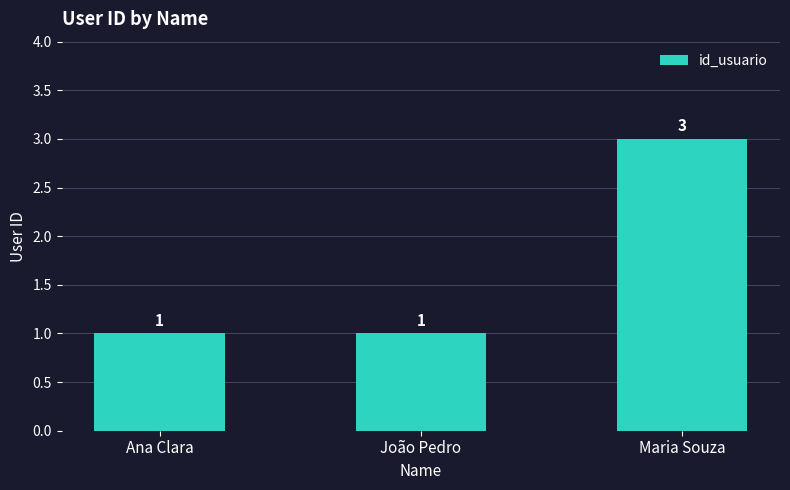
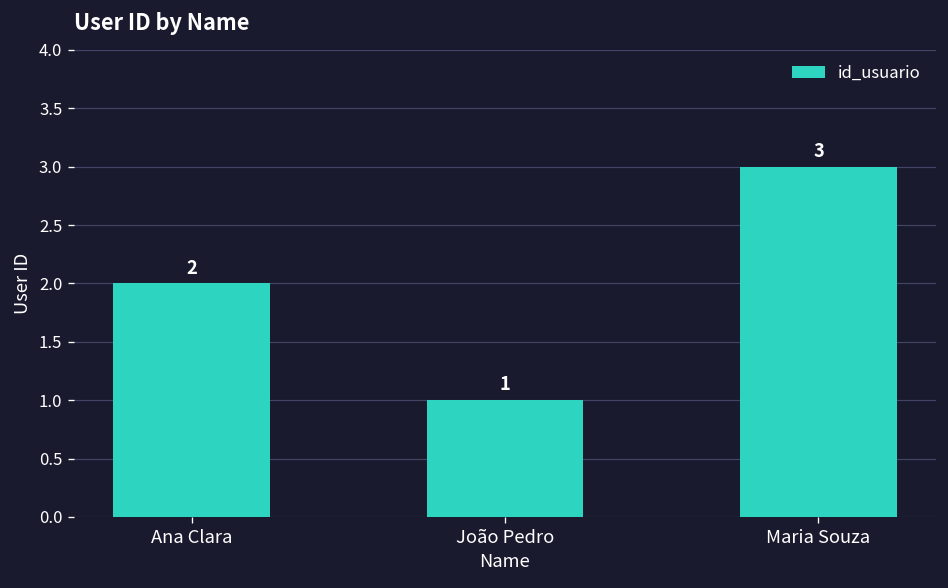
Ana Clara: 1 -> 2
